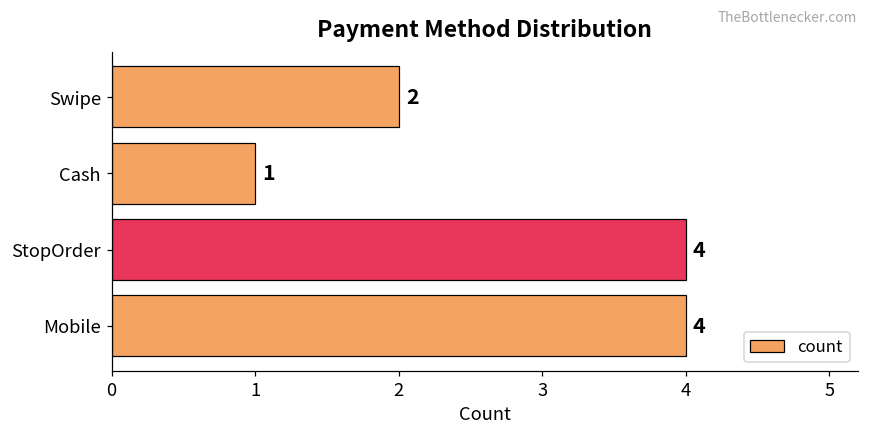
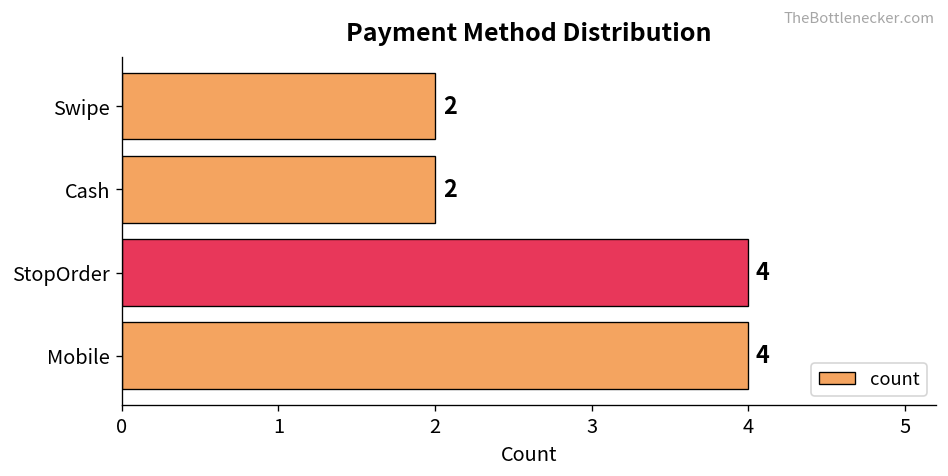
Cash: 1 -> 2
